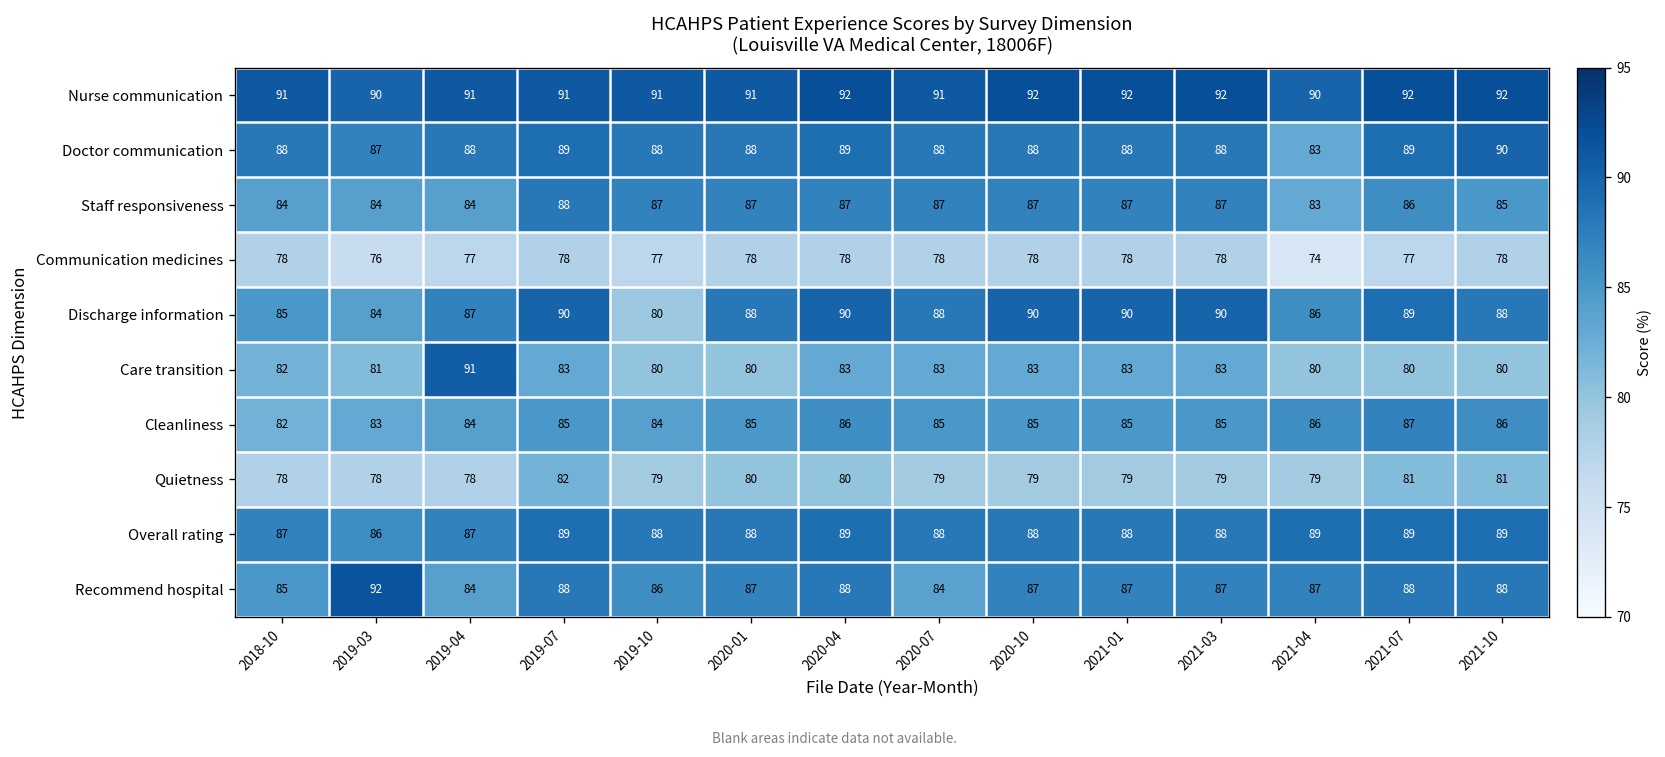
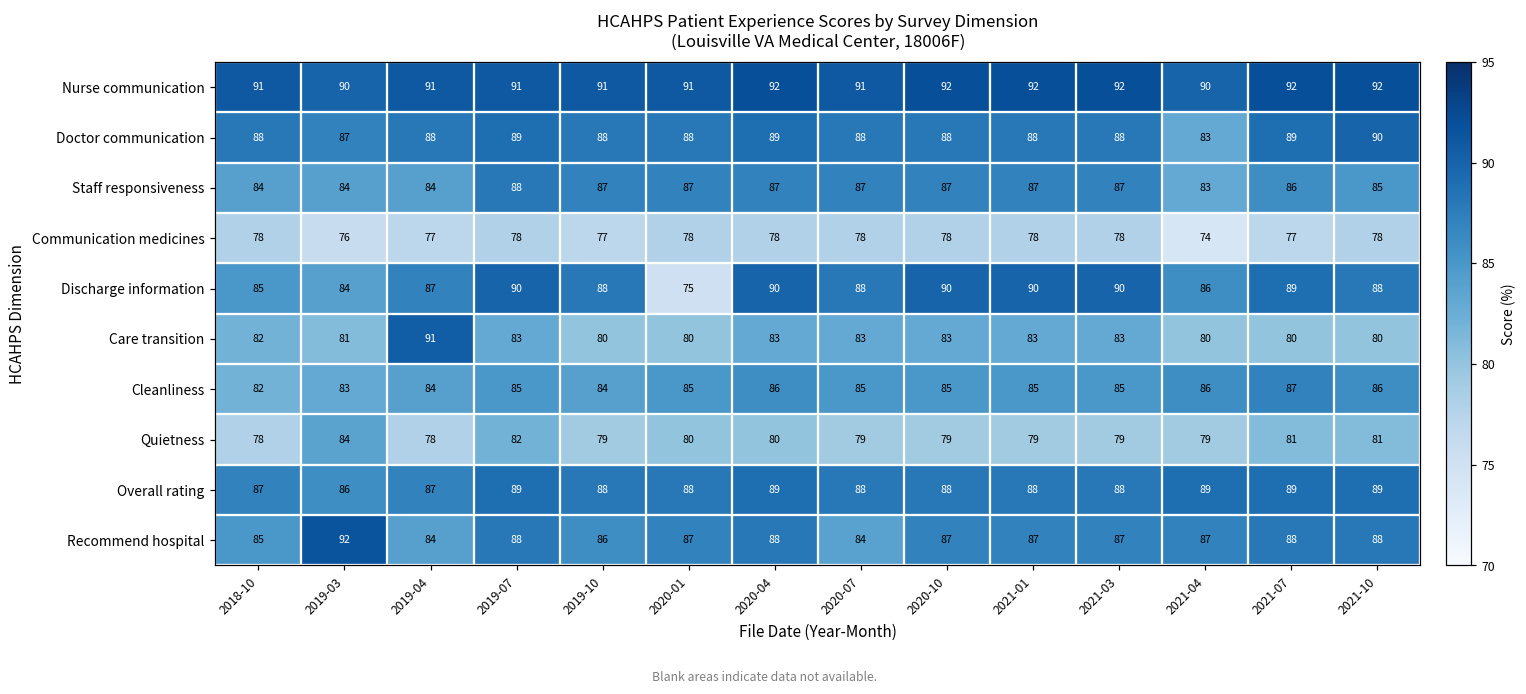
Discharge information, 2019-10: 80 -> 88
Discharge information, 2020-01: 88 -> 75
Quietness, 2019-03: 78 -> 84
